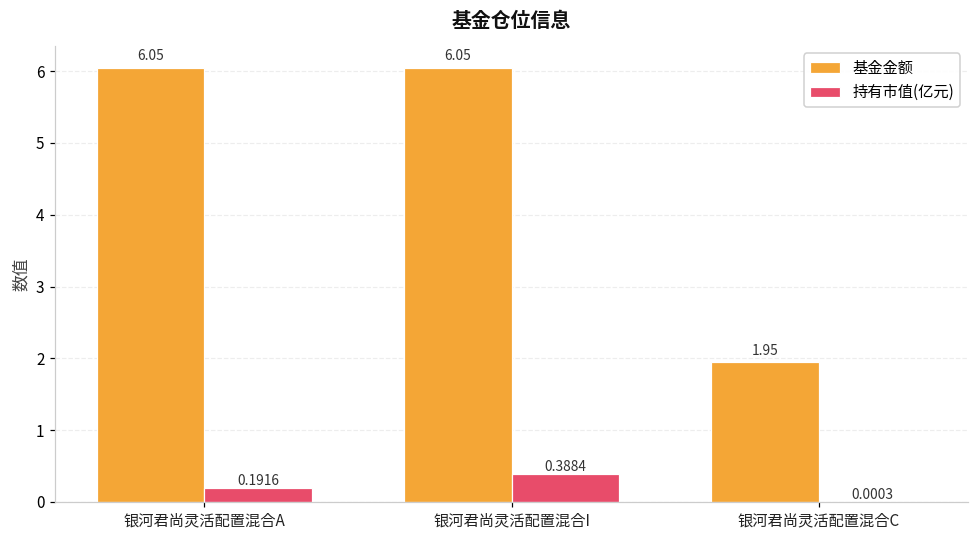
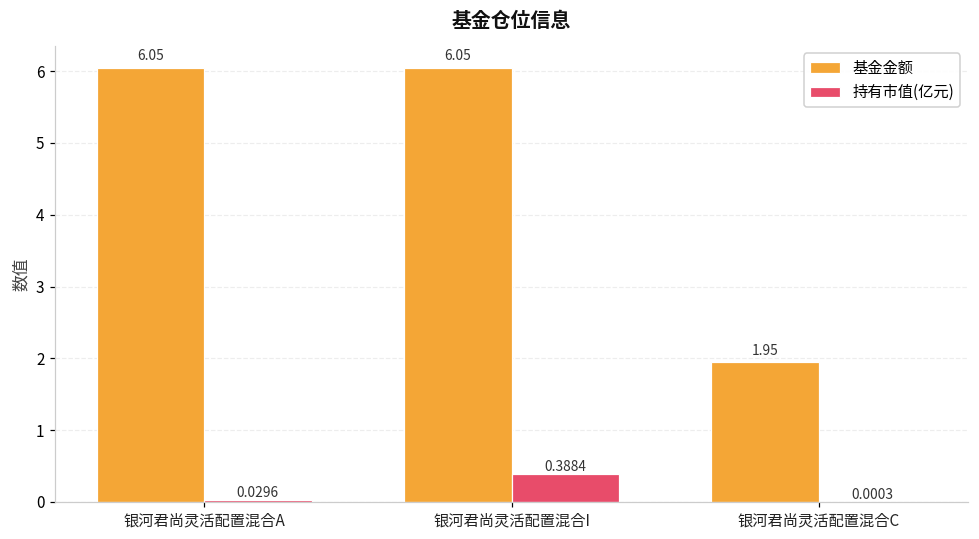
持有市值(亿元), 银河君尚灵活配置混合A: 0.1916 -> 0.0296
